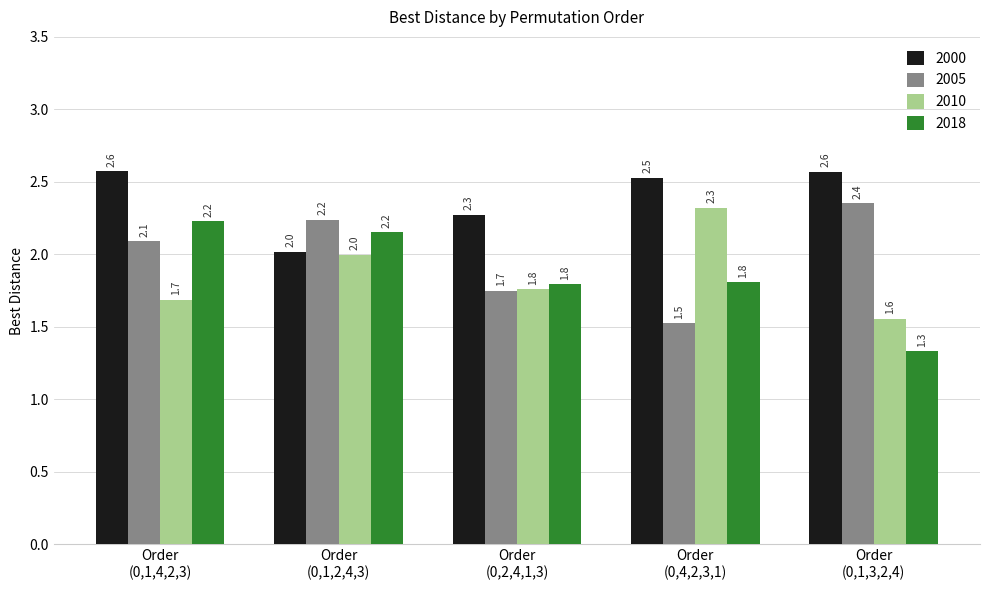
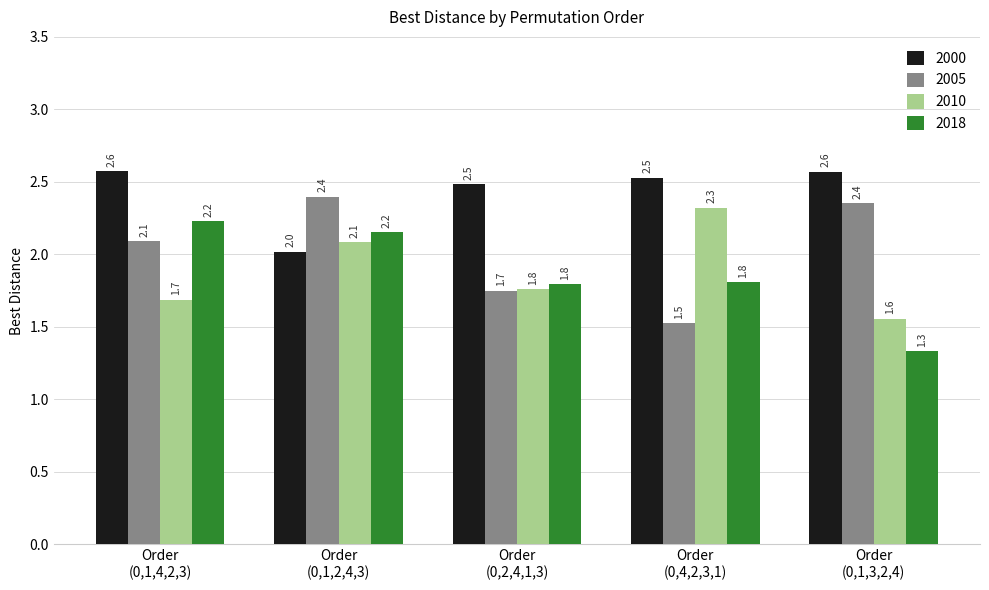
2005, Order (0,1,2,4,3): 2.2 -> 2.4
2010, Order (0,1,2,4,3): 2.0 -> 2.1
2000, Order (0,2,4,1,3): 2.3 -> 2.5
